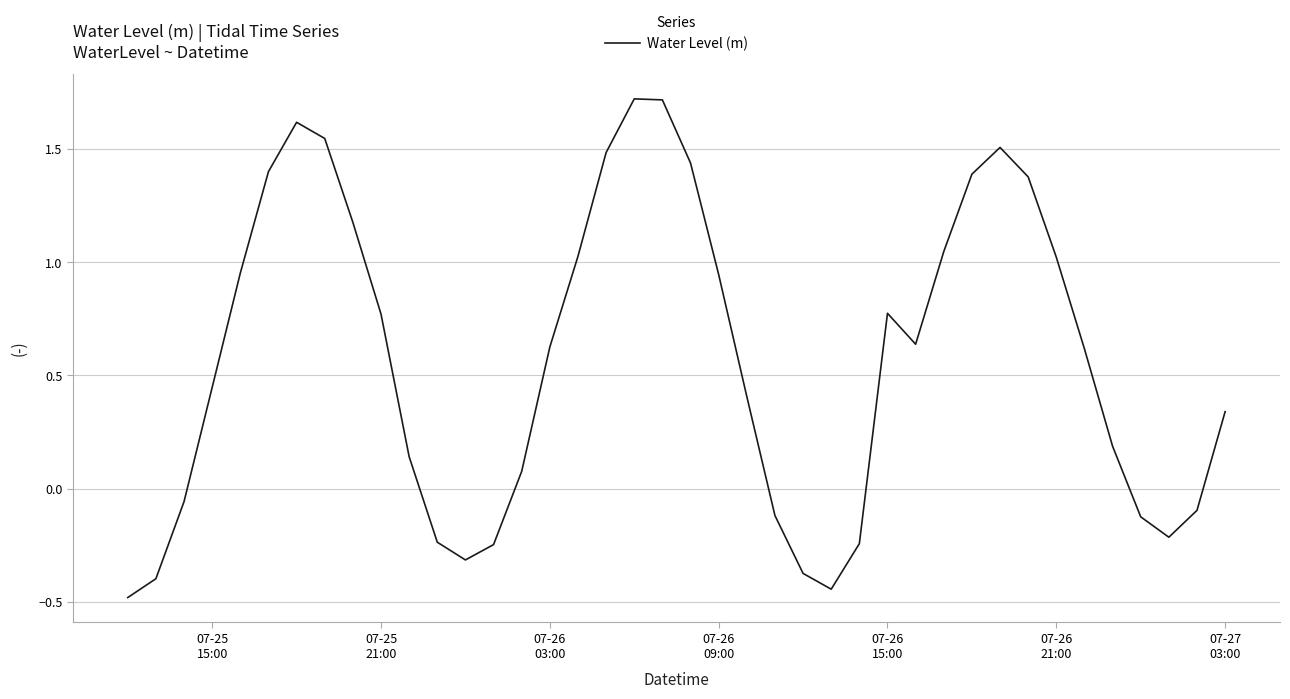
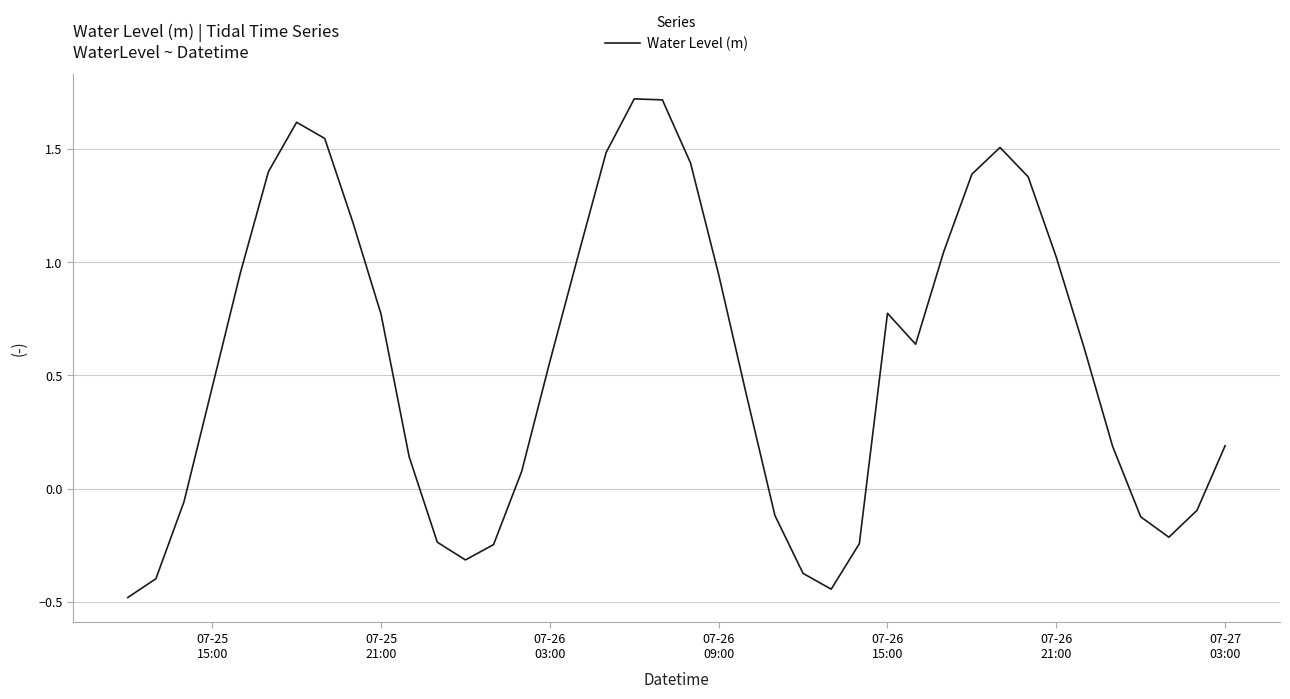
07-26 03:00: 0.63 -> 0.56
07-27 03:00: 0.34 -> 0.19
